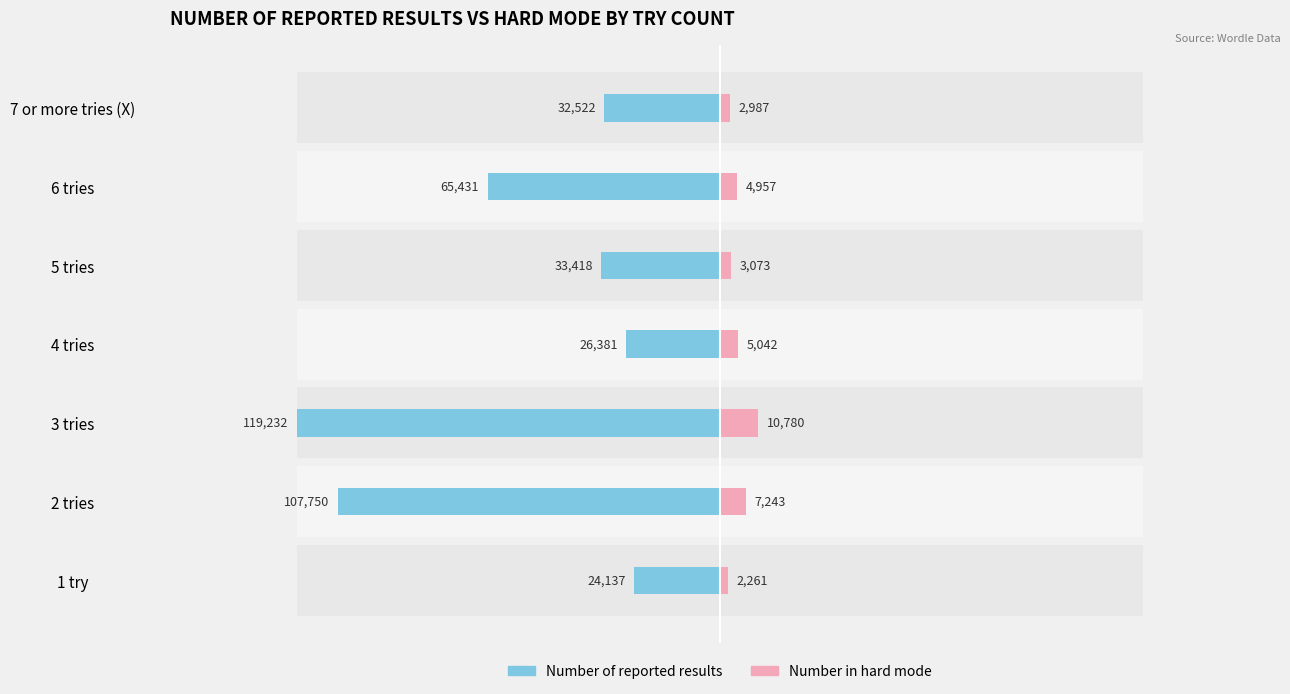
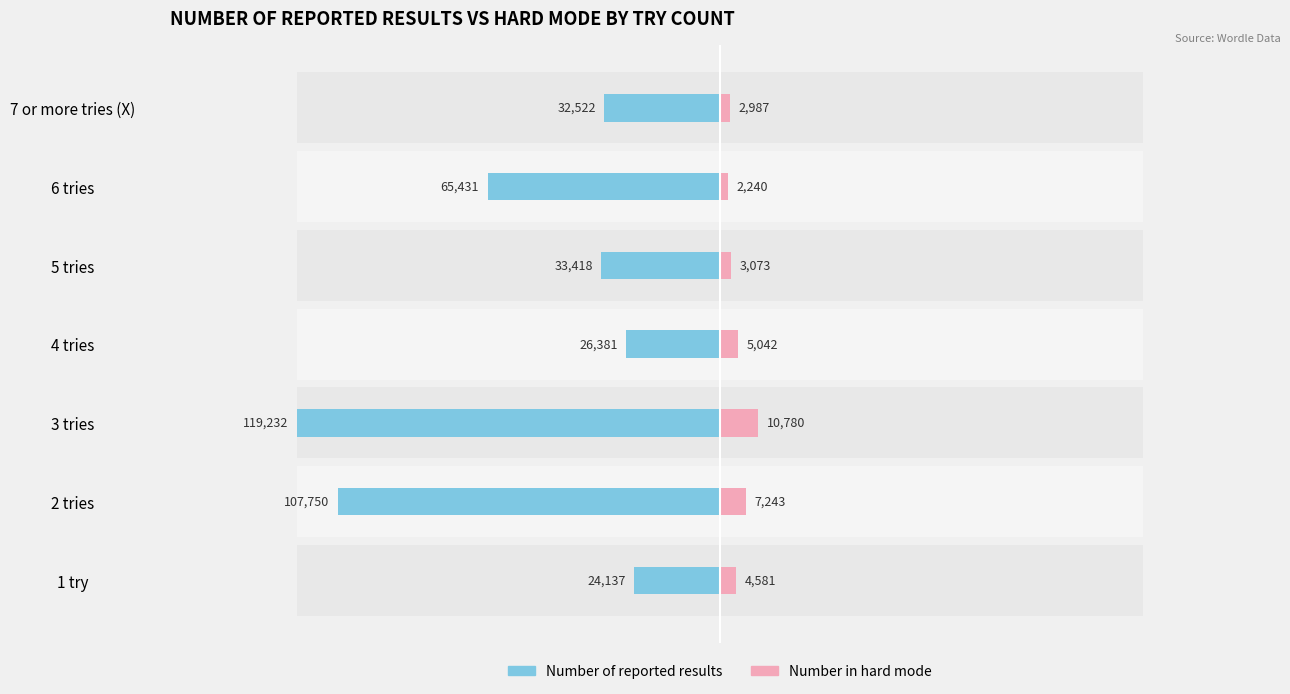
Number in hard mode, 6 tries: 4,957 -> 2,240
Number in hard mode, 1 try: 2,261 -> 4,581
